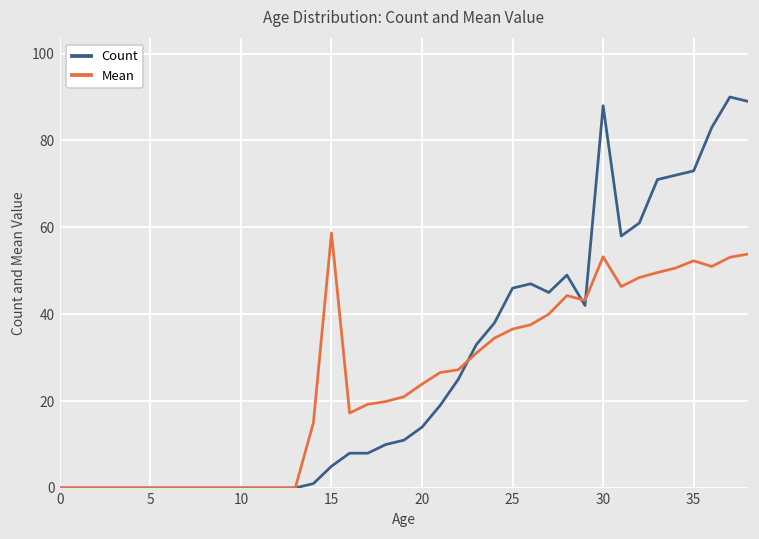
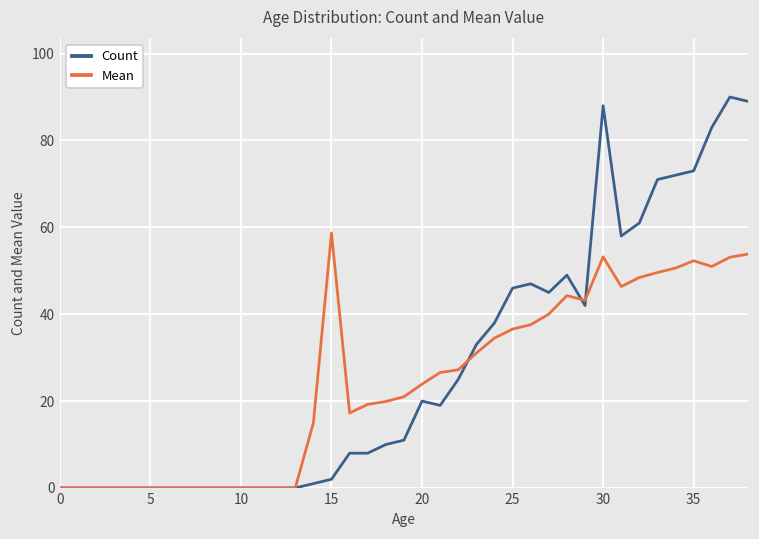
Count, 15: 5 -> 2
Count, 20: 14 -> 20
